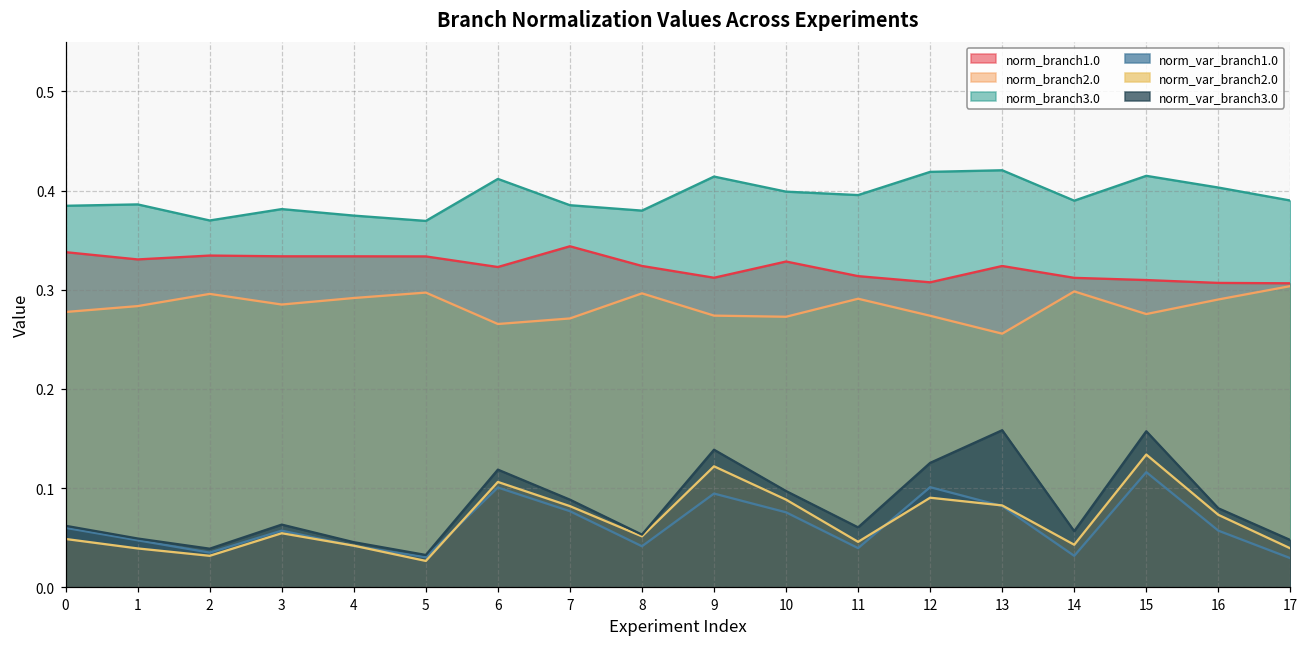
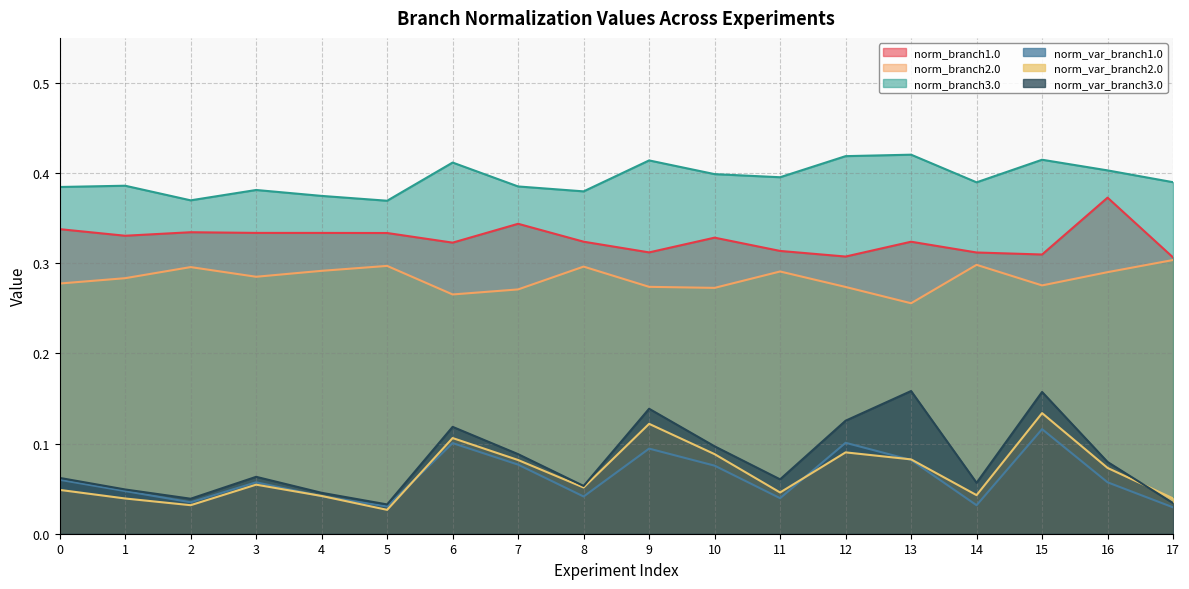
norm_branch1.0, 16: 0.31 -> 0.37
norm_var_branch3.0, 17: 0.05 -> 0.03
